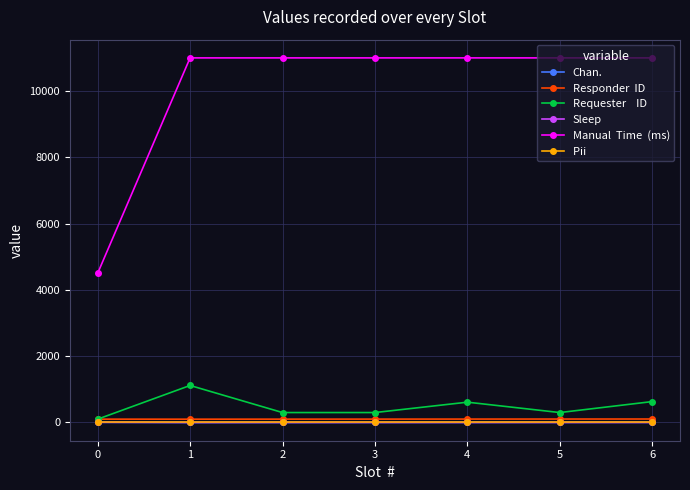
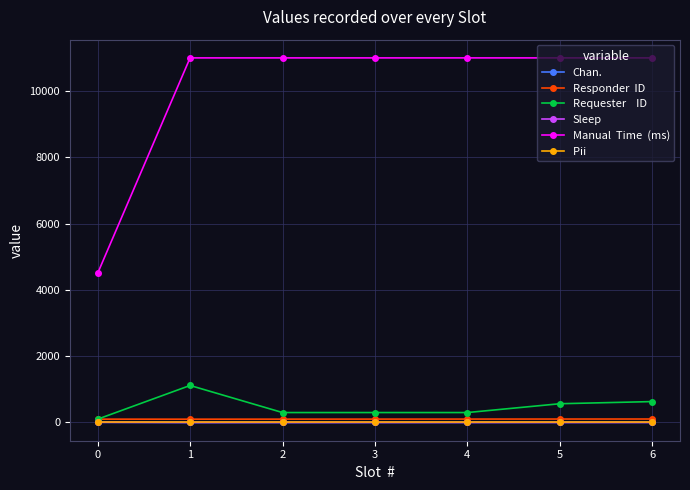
Requester ID, 4: 600 -> 300
Requester ID, 5: 300 -> 600
